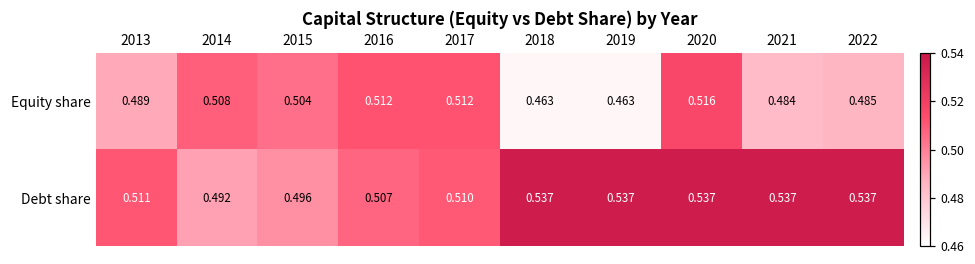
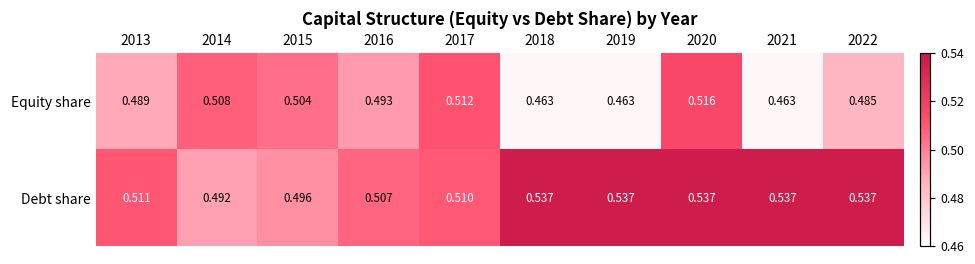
Equity share, 2016: 0.512 -> 0.493
Equity share, 2021: 0.484 -> 0.463
